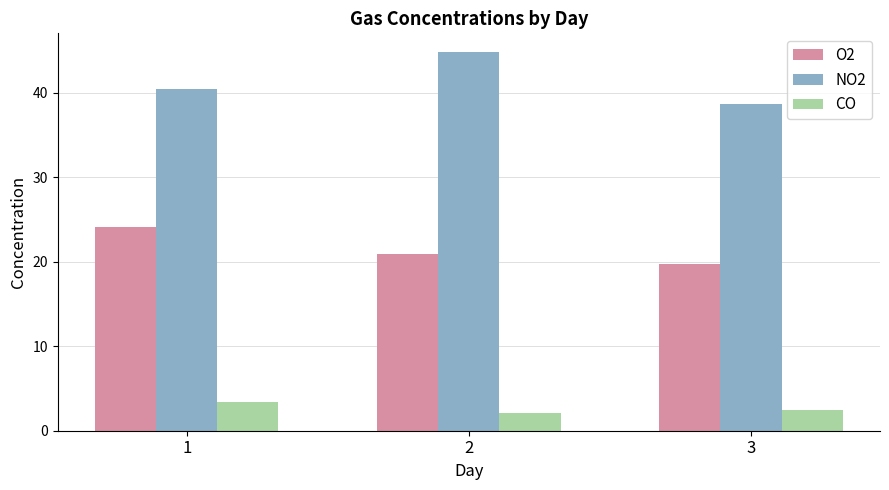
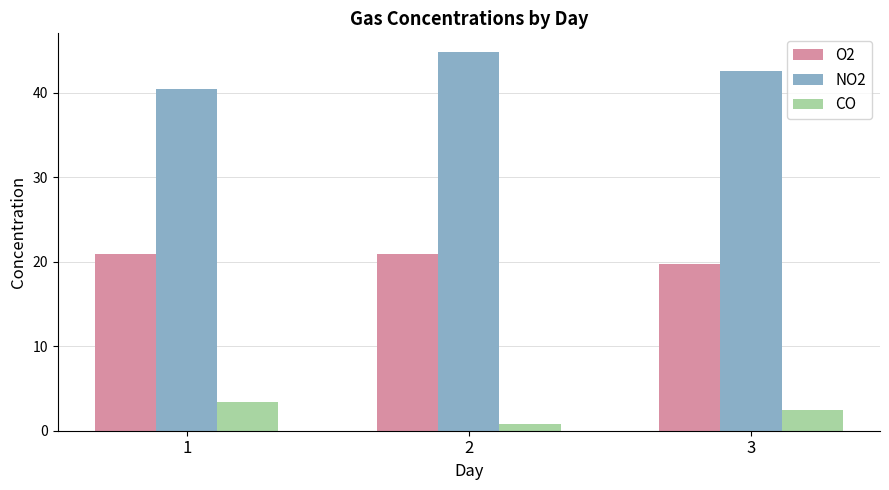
O2, 1: 24 -> 21
CO, 2: 2 -> 1
NO2, 3: 39 -> 43
